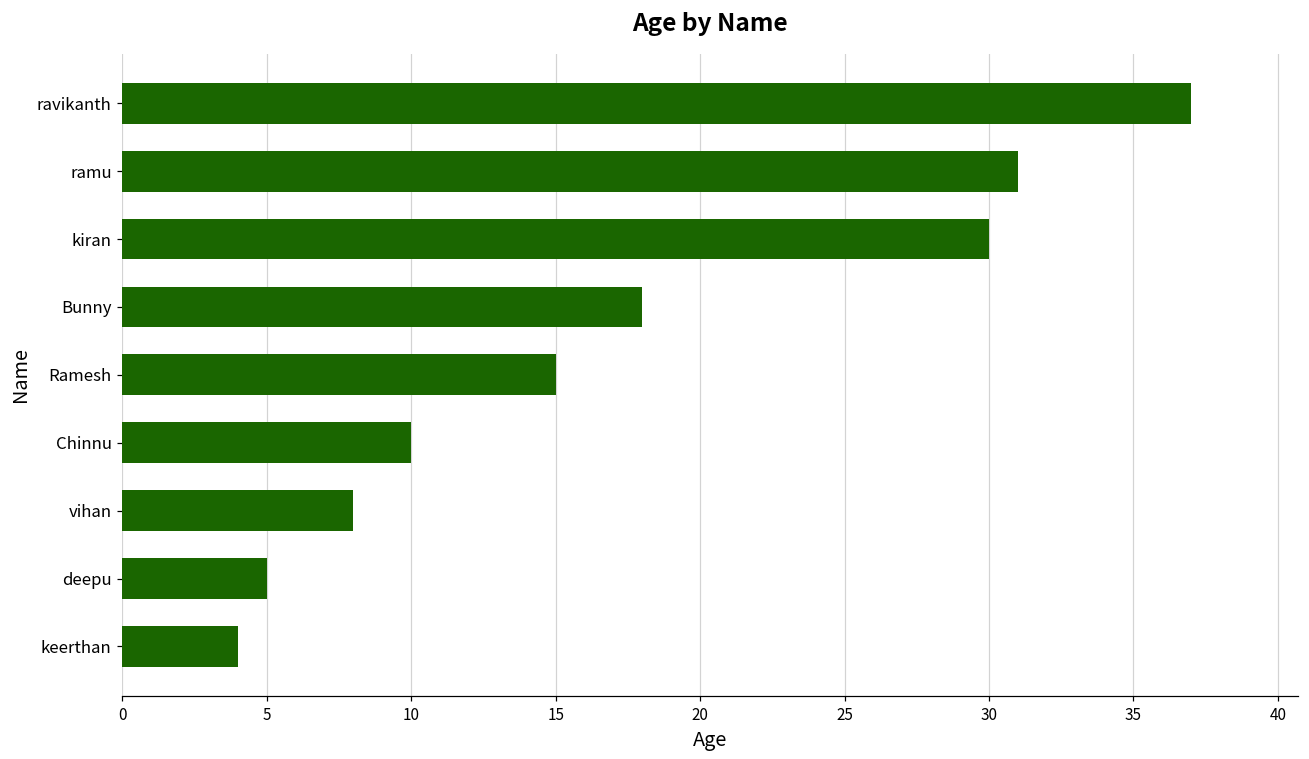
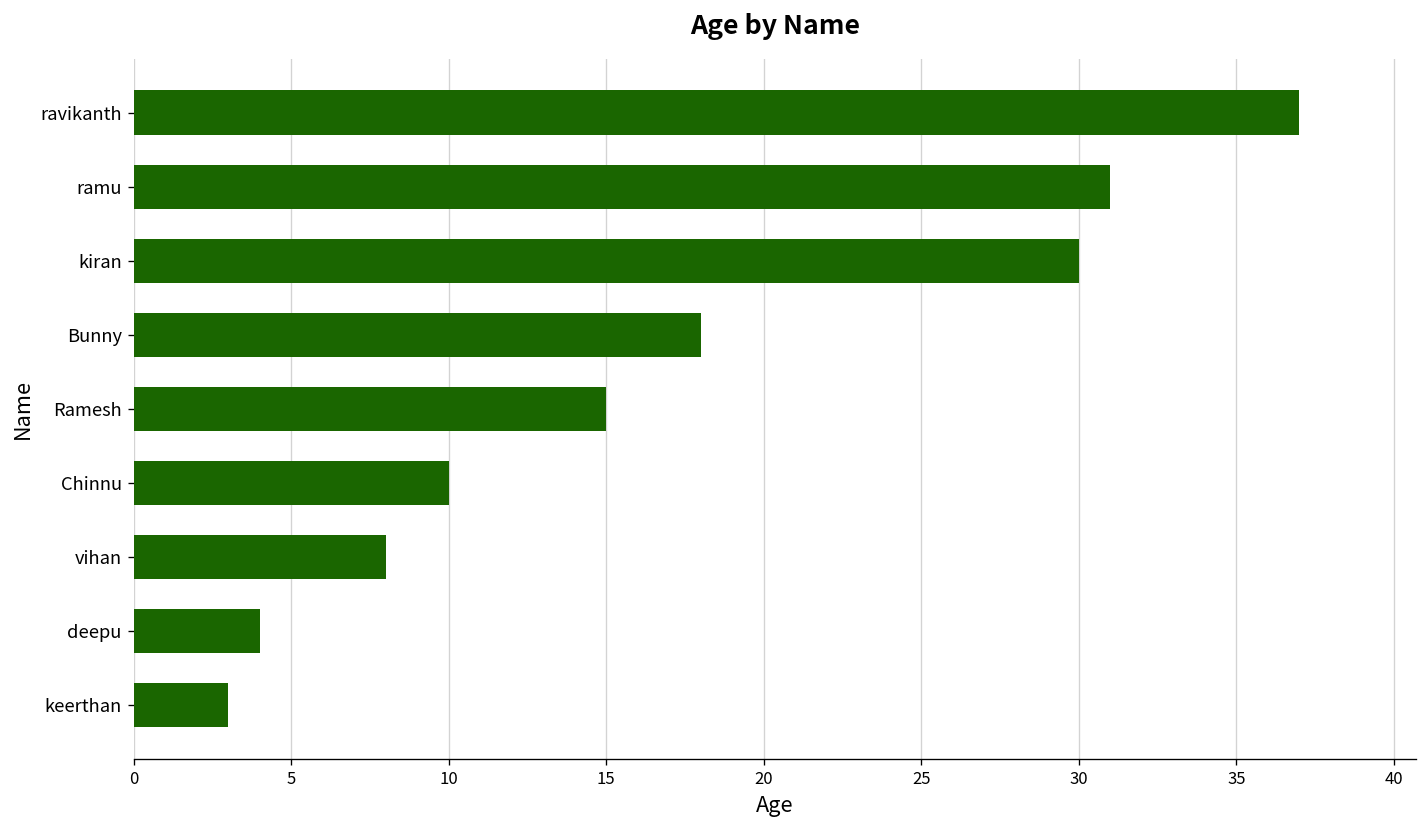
deepu: 5 -> 4
keerthan: 4 -> 3
